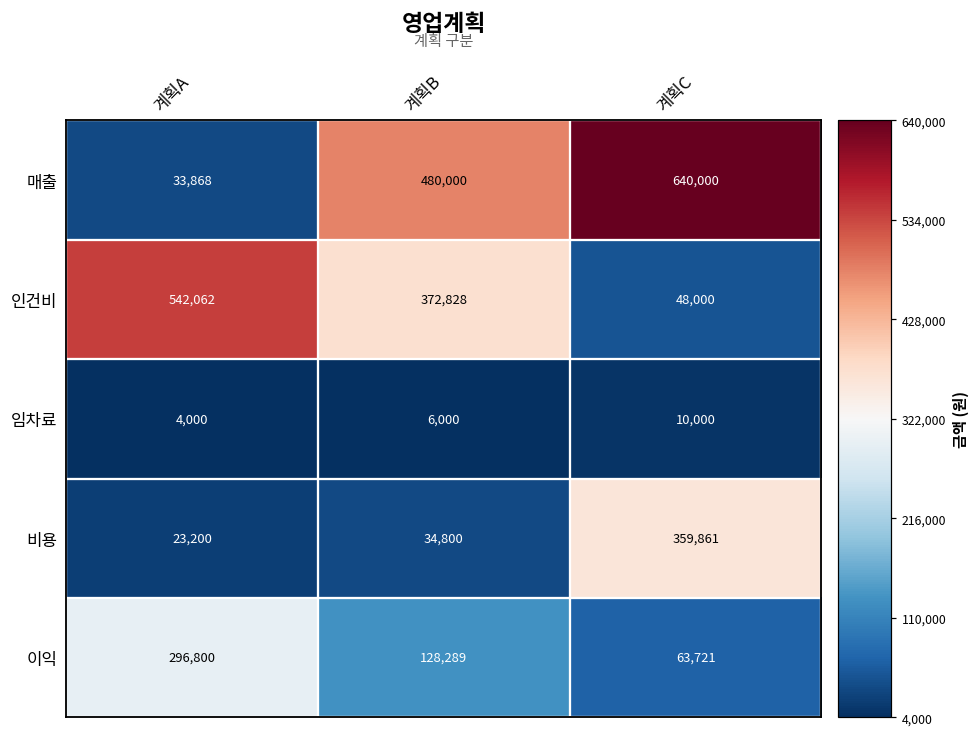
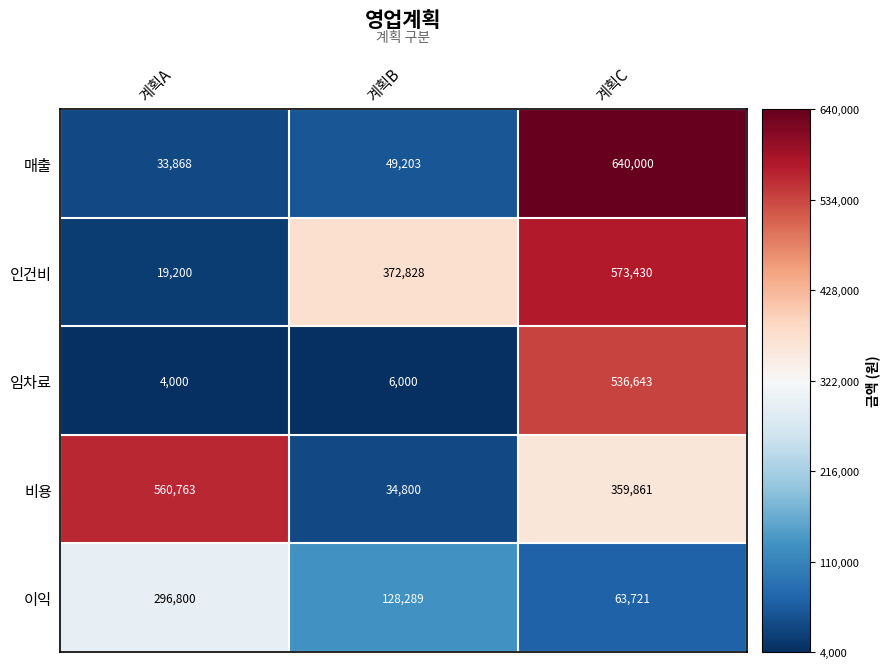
매출, 계획B: 480,000 -> 49,203
인건비, 계획A: 542,062 -> 19,200
인건비, 계획C: 48,000 -> 573,430
임차료, 계획C: 10,000 -> 536,643
비용, 계획A: 23,200 -> 560,763
